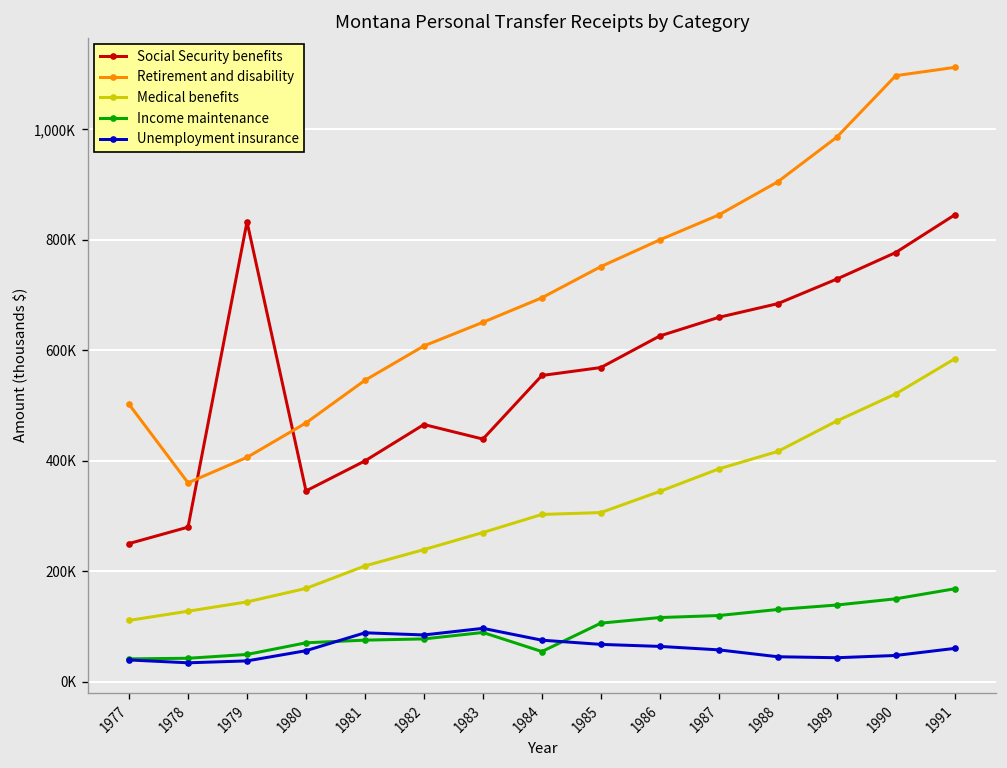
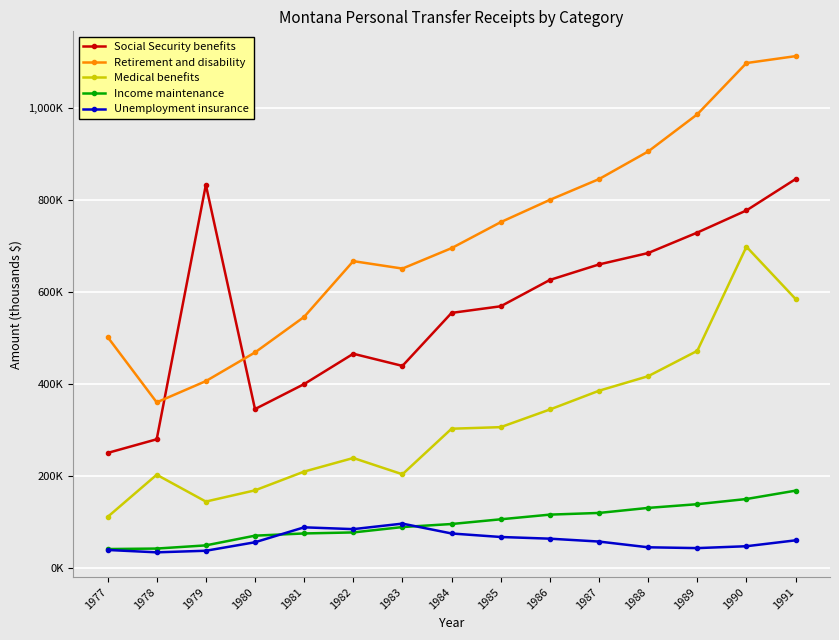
Medical benefits, 1978: 130,000 -> 200,000
Retirement and disability, 1982: 610,000 -> 670,000
Medical benefits, 1983: 270,000 -> 200,000
Income maintenance, 1984: 50,000 -> 100,000
Medical benefits, 1990: 520,000 -> 700,000
